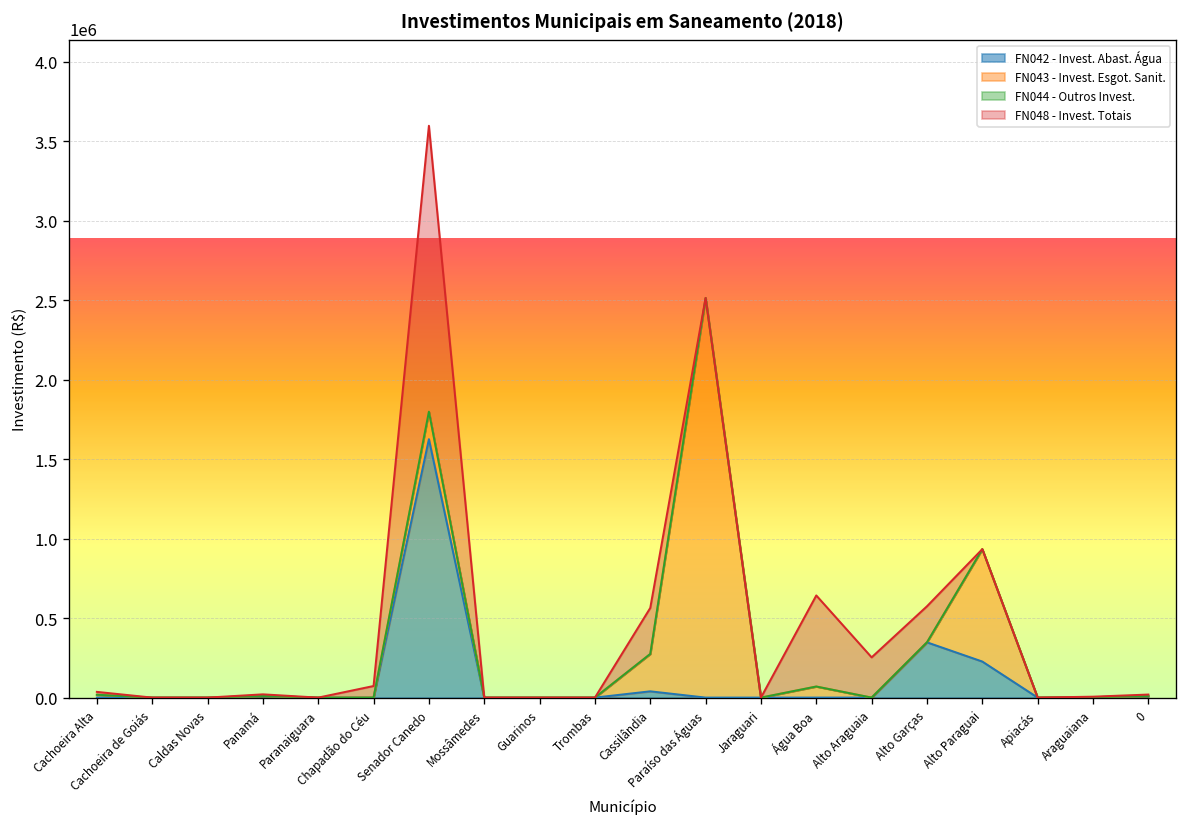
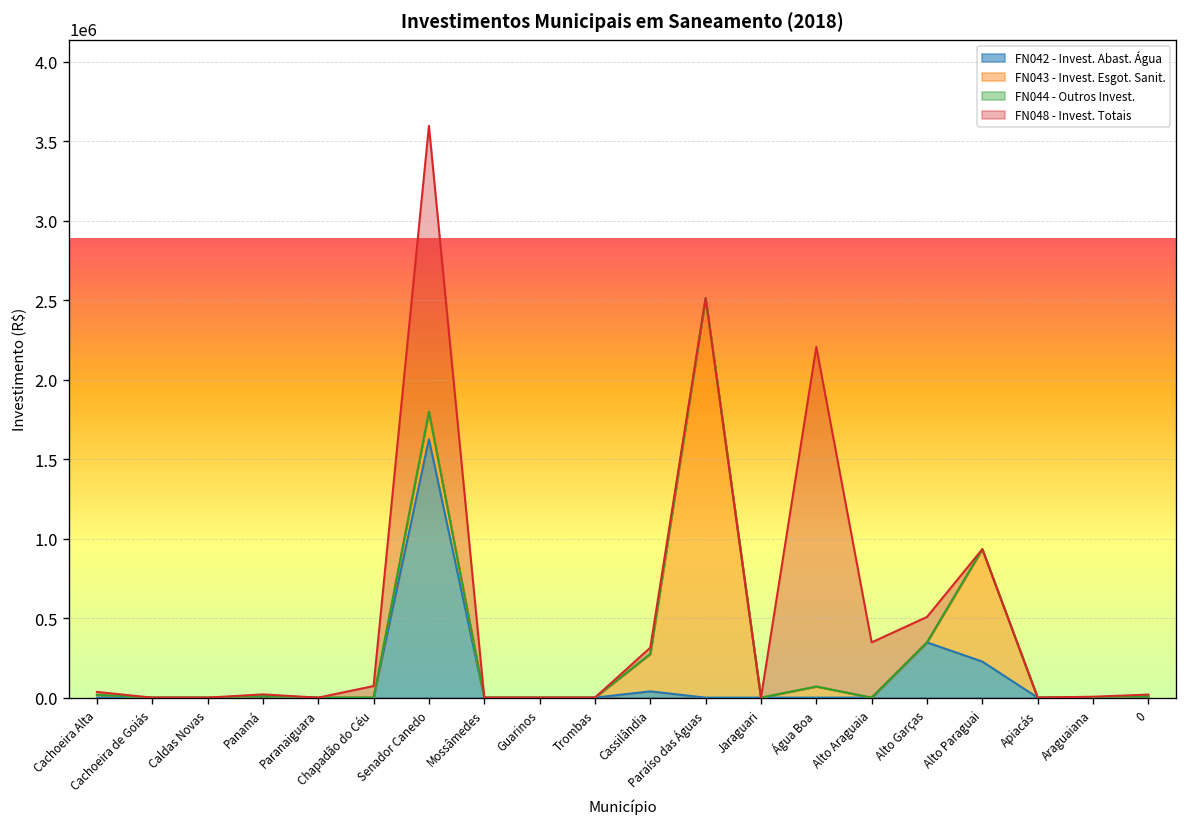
FN048 - Invest. Totais, Cassilândia: 290000 -> 40000
FN048 - Invest. Totais, Água Boa: 570000 -> 2140000
FN048 - Invest. Totais, Alto Araguaia: 250000 -> 350000
FN048 - Invest. Totais, Alto Garças: 230000 -> 160000
